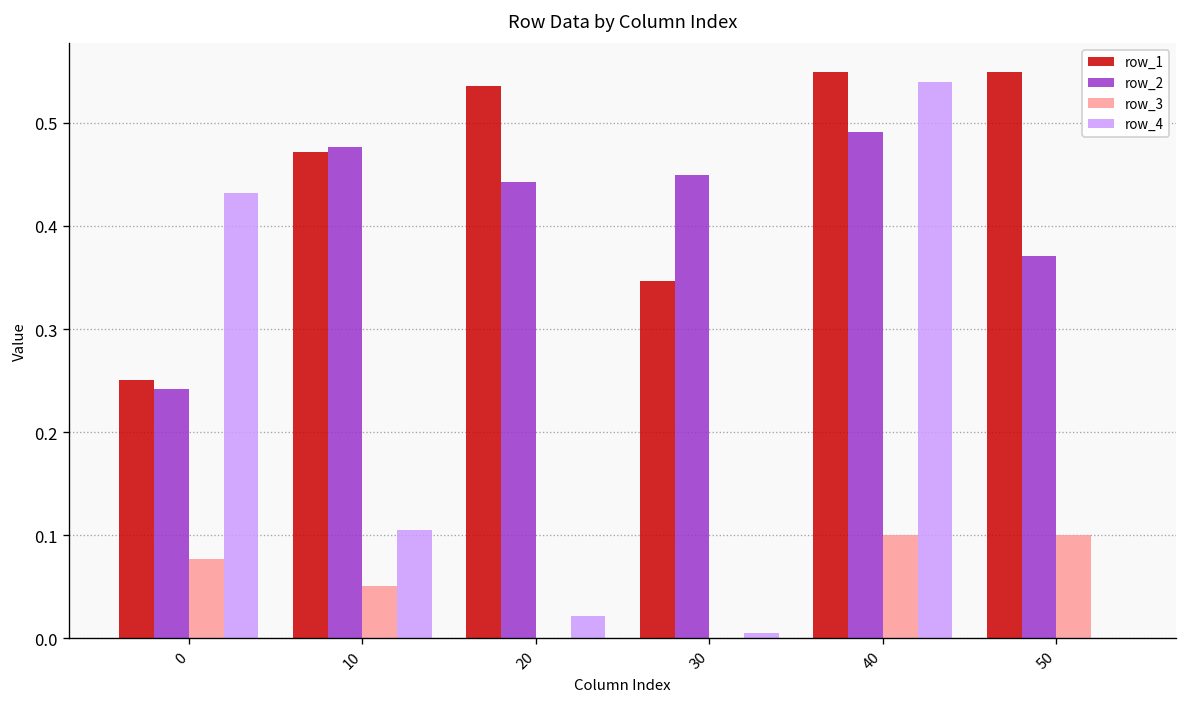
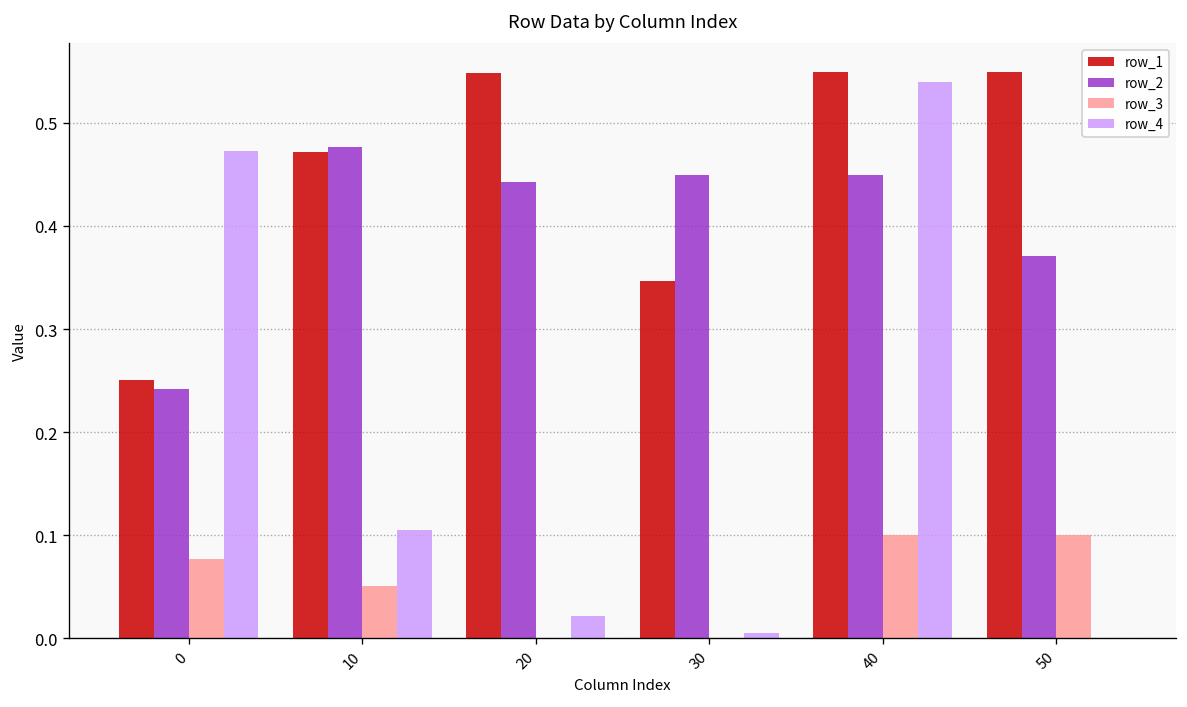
row_4, 0: 0.43 -> 0.47
row_1, 20: 0.54 -> 0.55
row_2, 40: 0.49 -> 0.45
